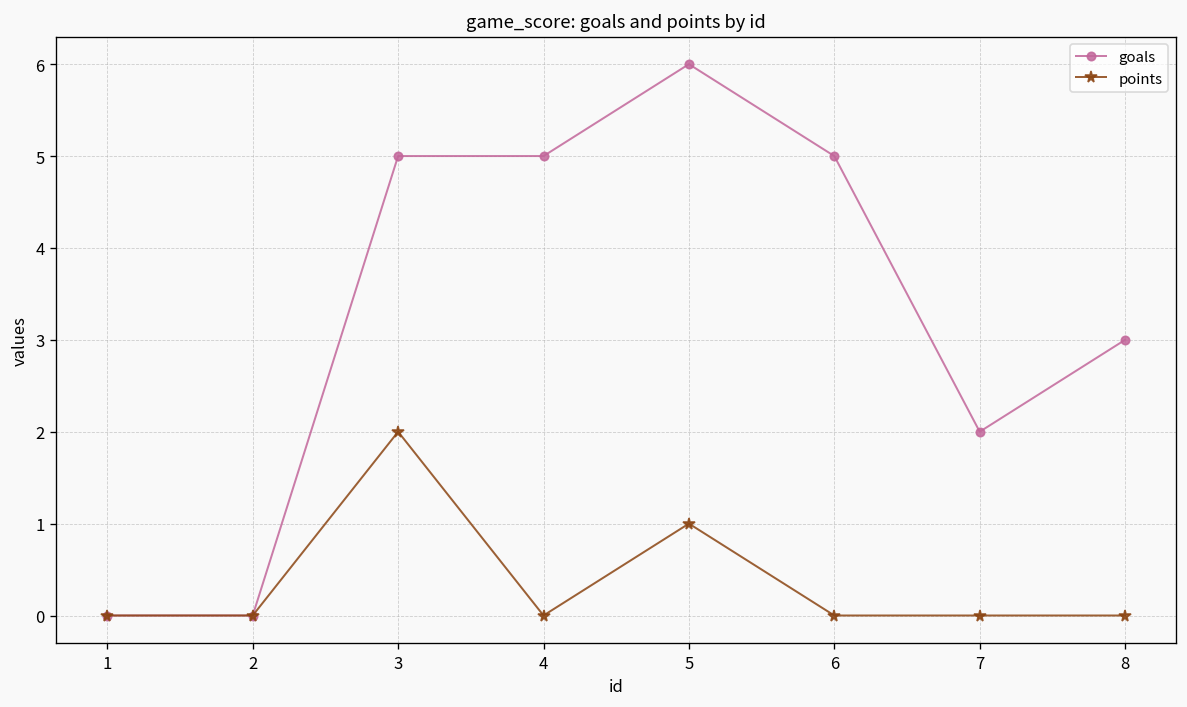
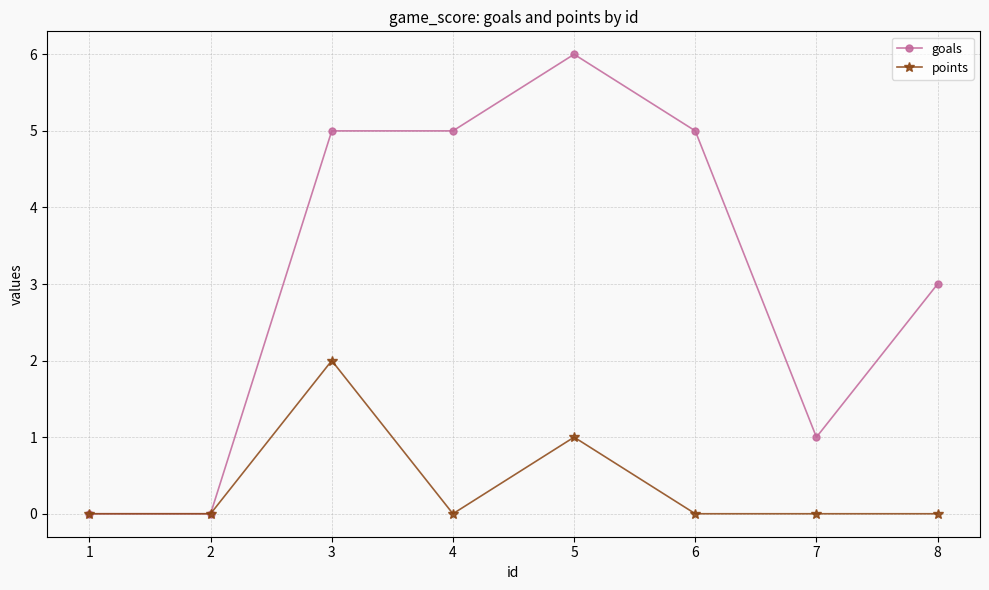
goals, 7: 2 -> 1
